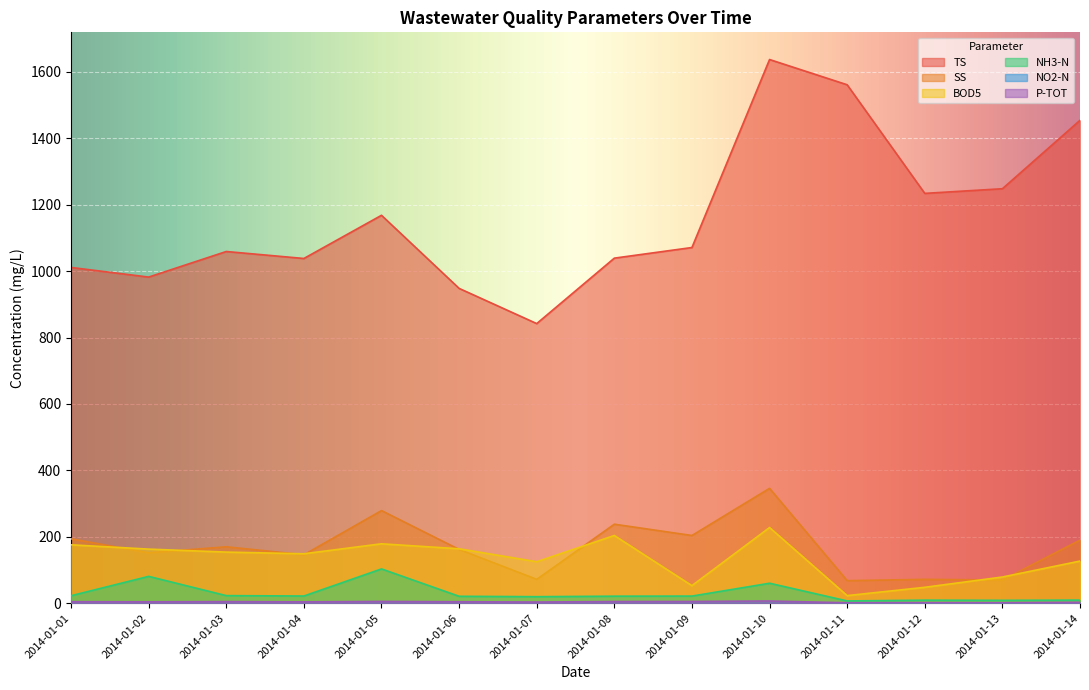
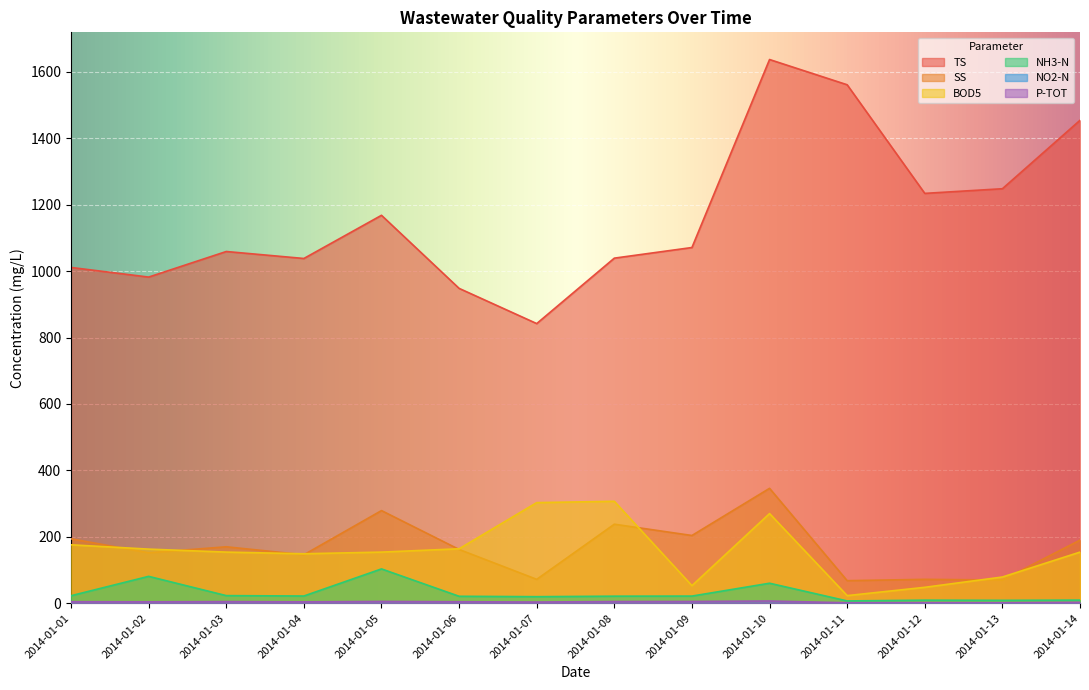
BOD5, 2014-01-05: 180 -> 150
BOD5, 2014-01-07: 130 -> 300
BOD5, 2014-01-08: 200 -> 310
BOD5, 2014-01-10: 230 -> 270
BOD5, 2014-01-14: 130 -> 150
